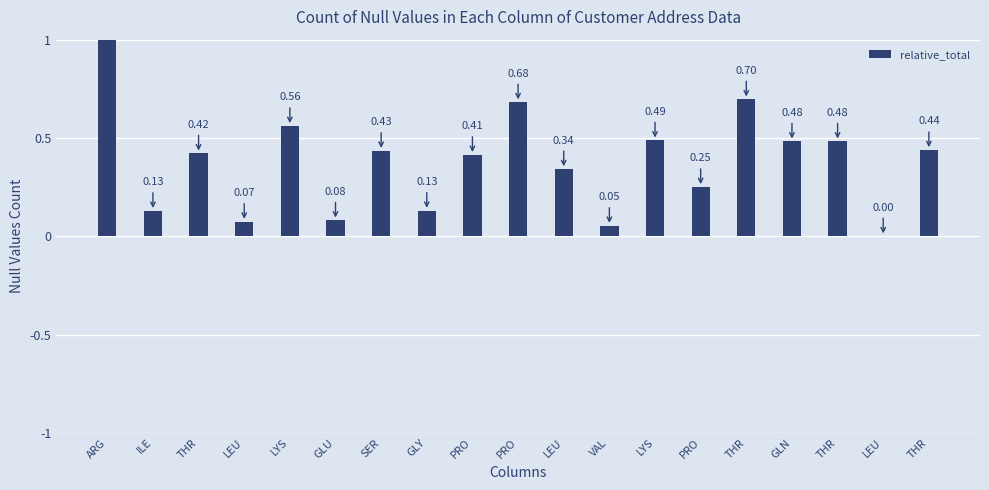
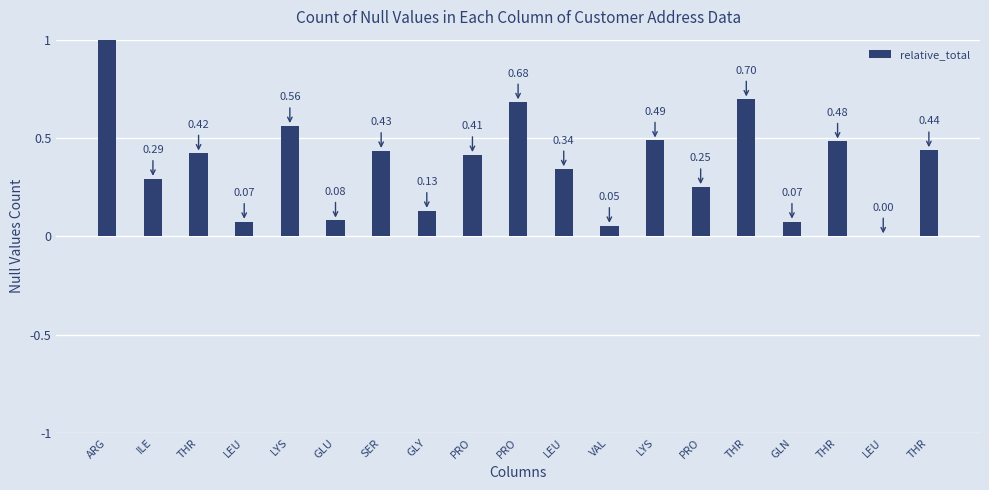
ILE: 0.13 -> 0.29
GLN: 0.48 -> 0.07
